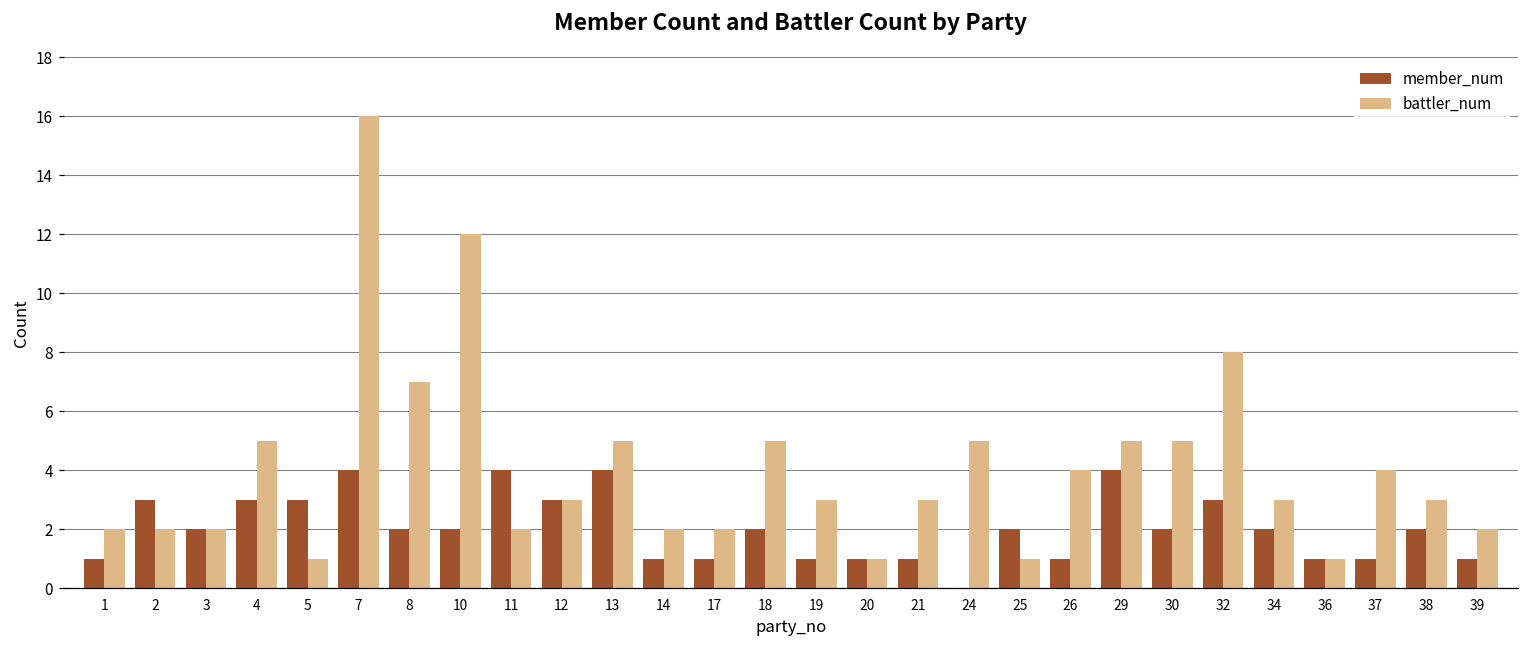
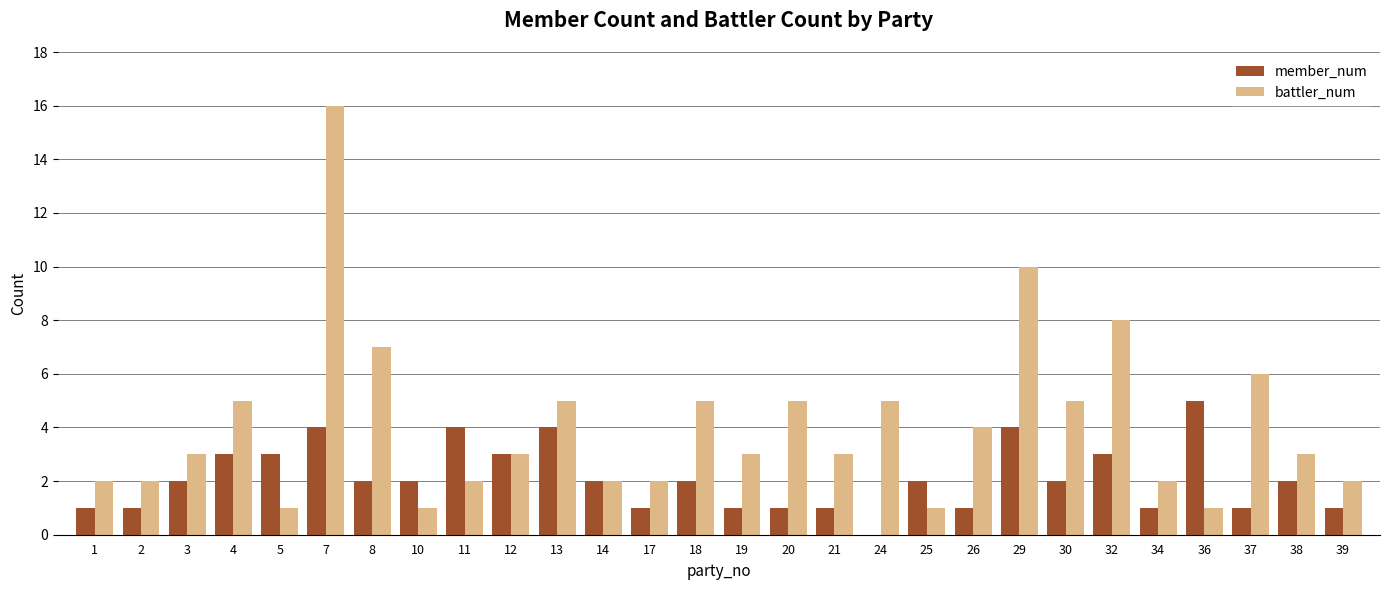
member_num, 2: 3 -> 1
battler_num, 3: 2 -> 3
battler_num, 10: 12 -> 1
member_num, 14: 1 -> 2
battler_num, 20: 1 -> 5
battler_num, 29: 5 -> 10
member_num, 34: 2 -> 1
battler_num, 34: 3 -> 2
member_num, 36: 1 -> 5
battler_num, 37: 4 -> 6
